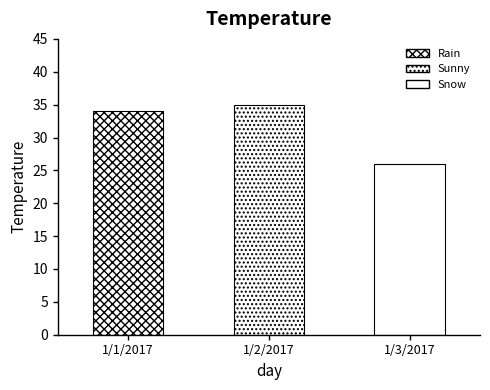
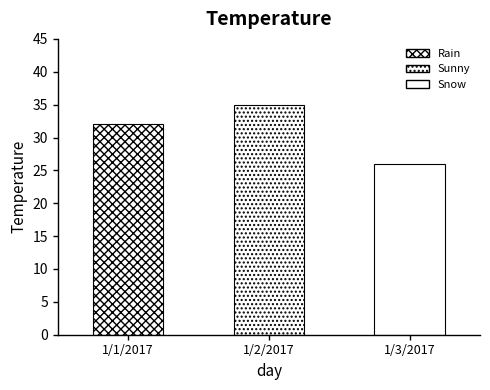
1/1/2017: 34 -> 32
